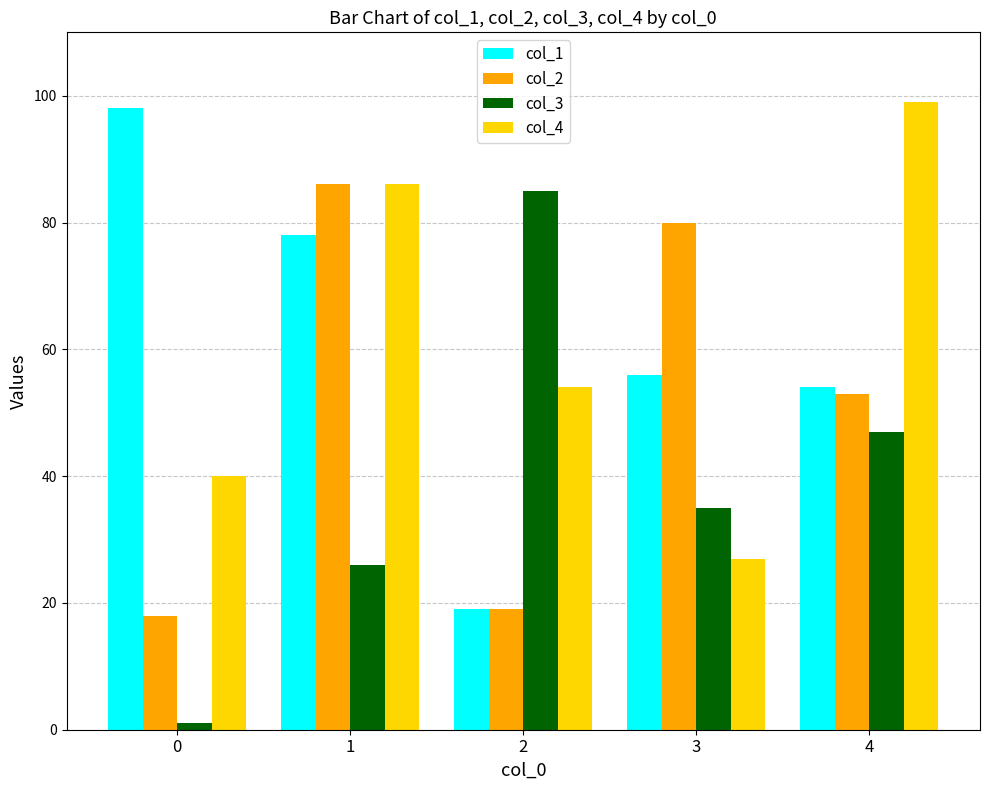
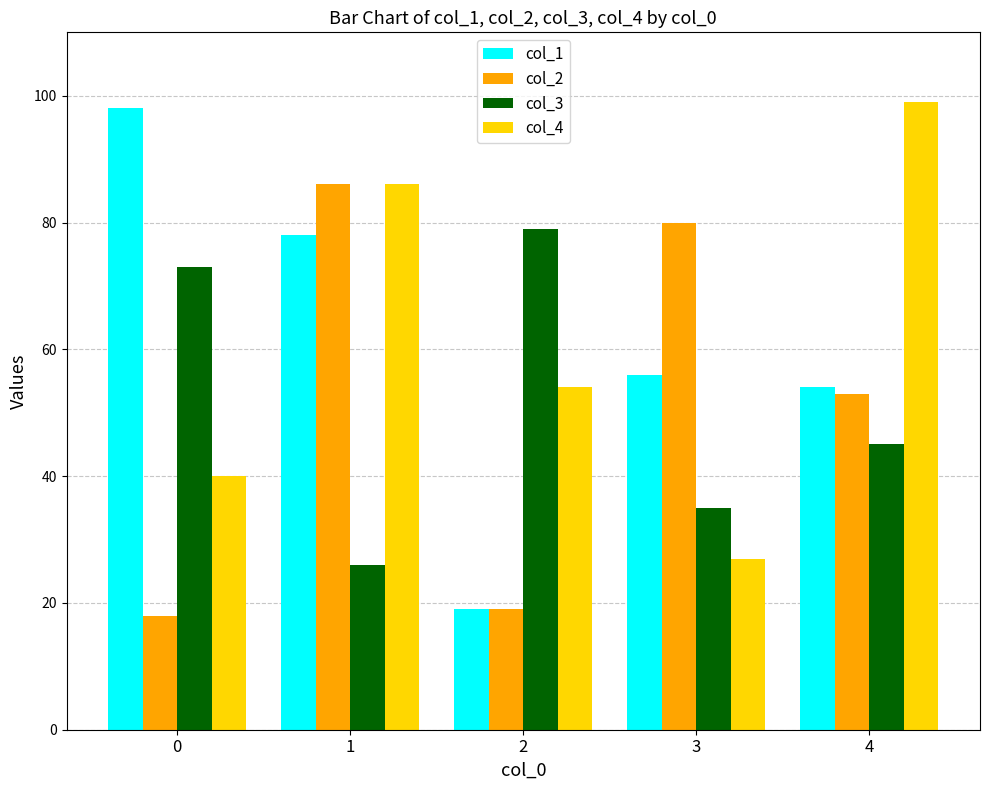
col_3, 0: 1 -> 73
col_3, 2: 85 -> 79
col_3, 4: 47 -> 45
